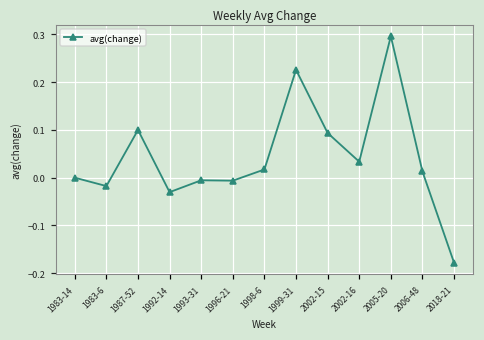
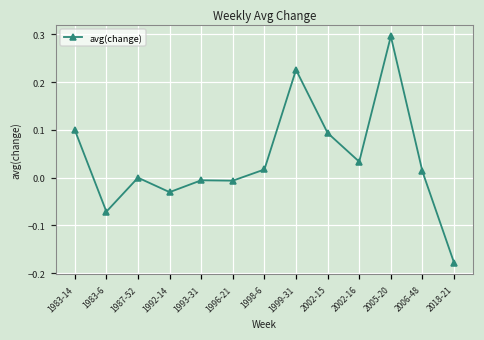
1983-14: 0.0 -> 0.1
1983-6: -0.02 -> -0.07
1987-52: 0.1 -> 0.0
